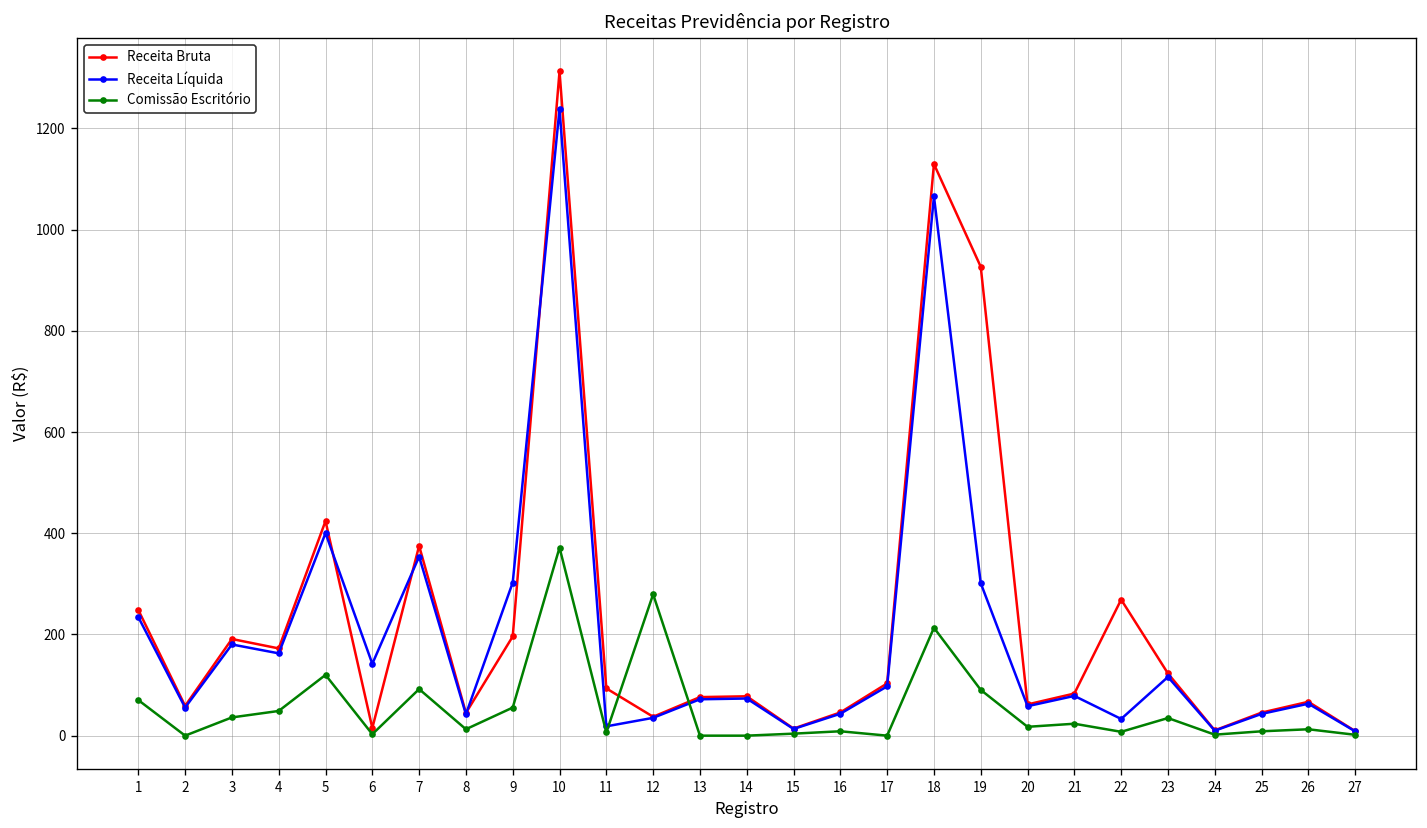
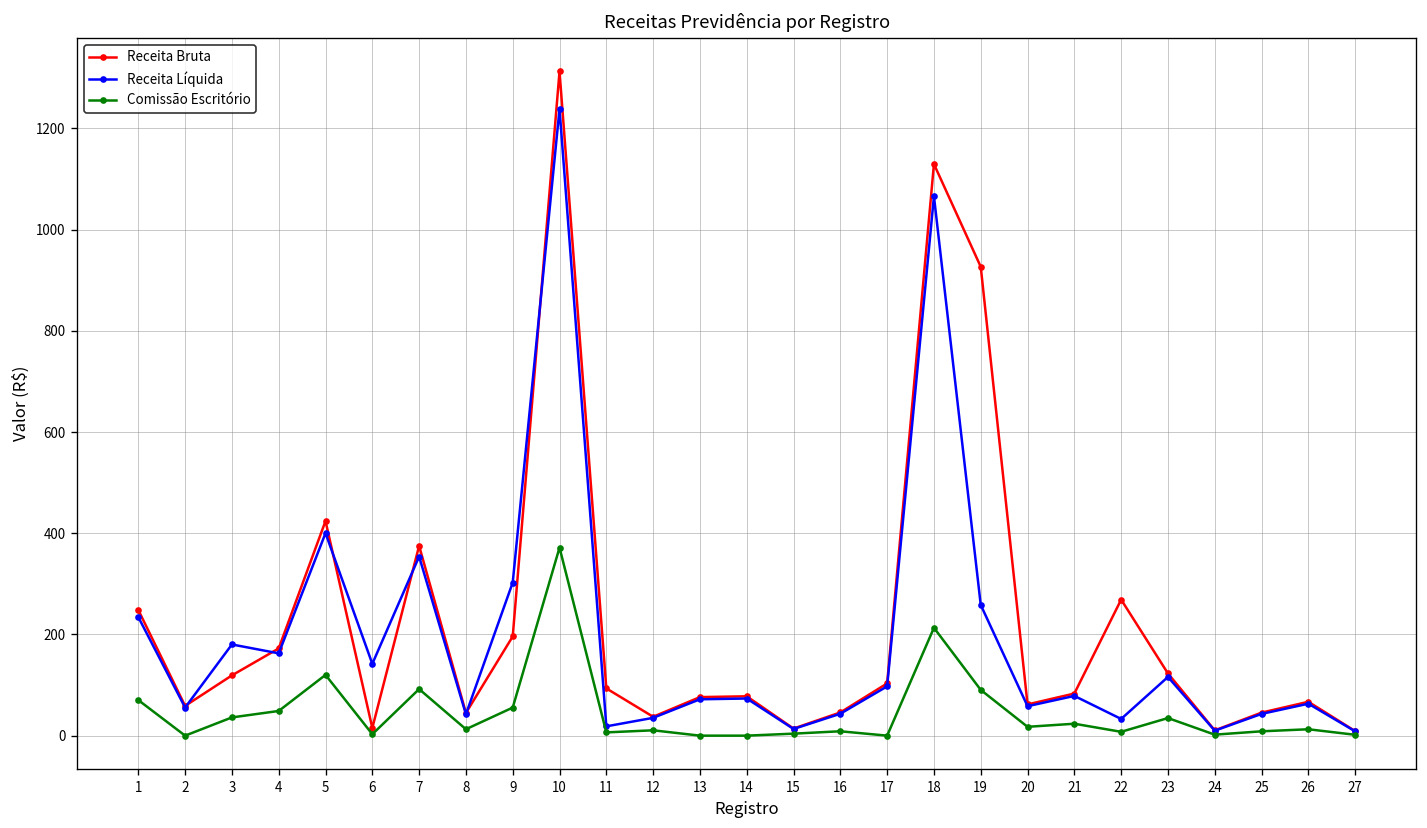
Receita Bruta, 3: 190 -> 120
Comissão Escritório, 12: 280 -> 10
Receita Líquida, 19: 300 -> 260
